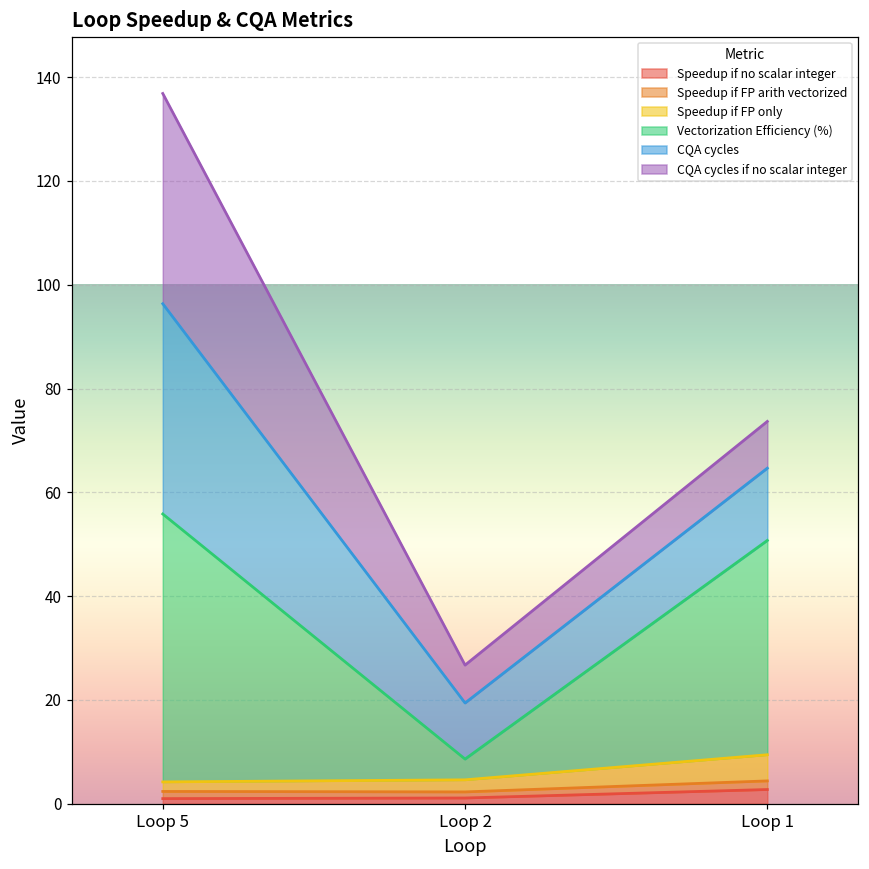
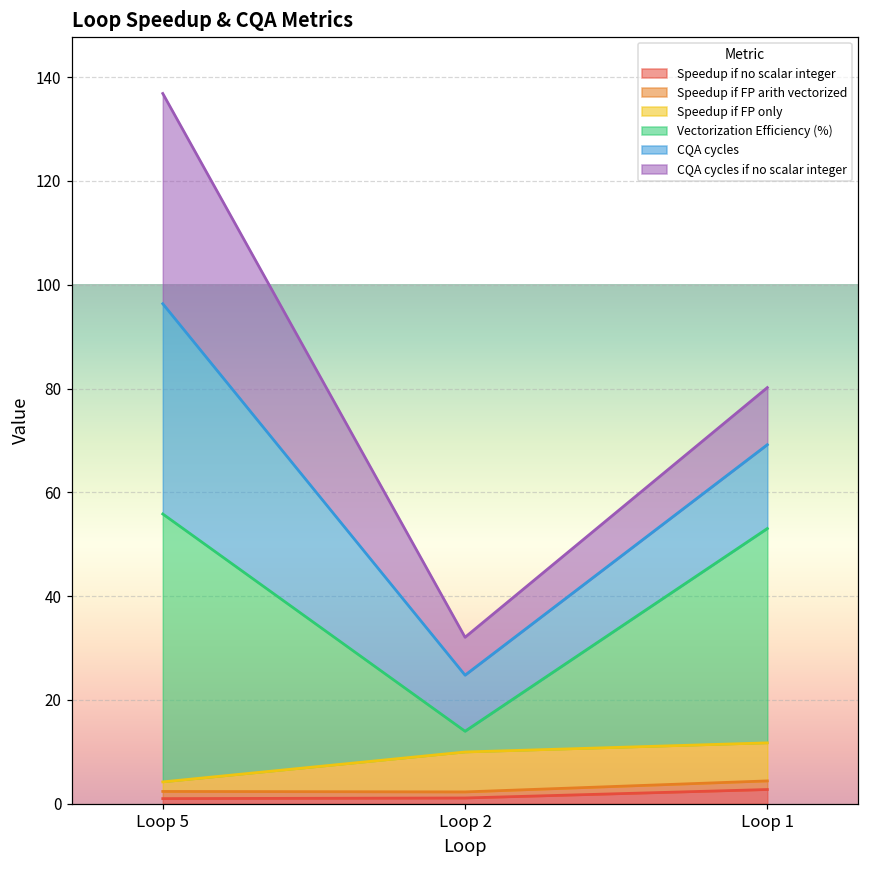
Speedup if FP only, Loop 2: 2 -> 8
Speedup if FP only, Loop 1: 5 -> 7
CQA cycles, Loop 1: 14 -> 16
CQA cycles if no scalar integer, Loop 1: 9 -> 11
